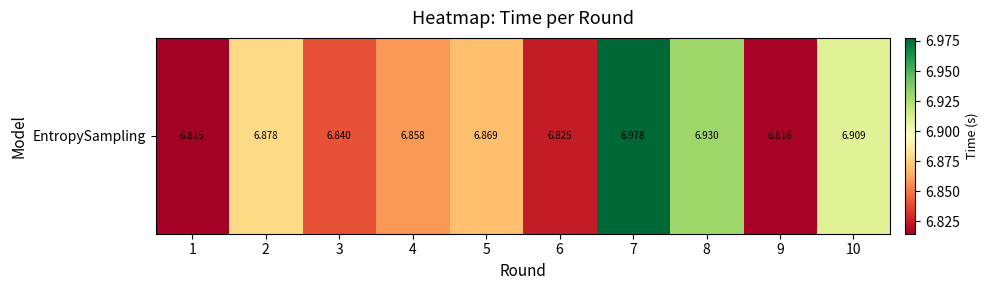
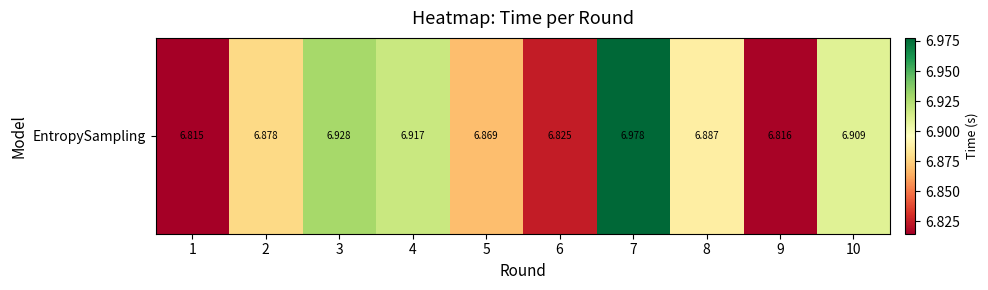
EntropySampling, 3: 6.840 -> 6.928
EntropySampling, 4: 6.858 -> 6.917
EntropySampling, 8: 6.930 -> 6.887
